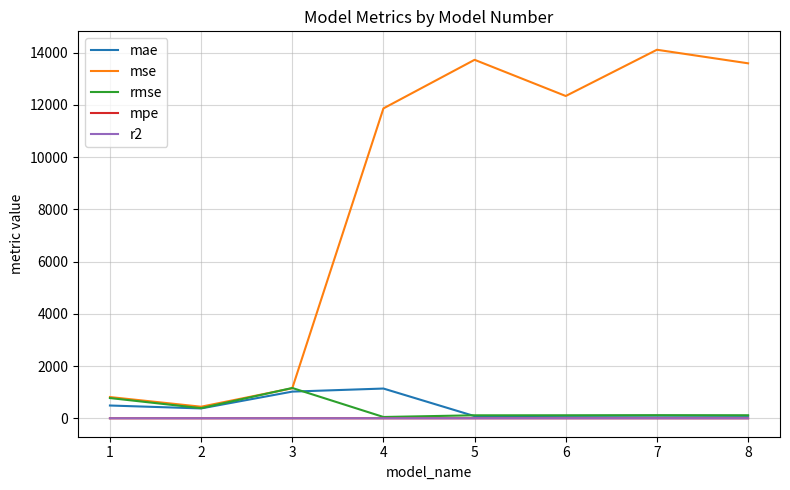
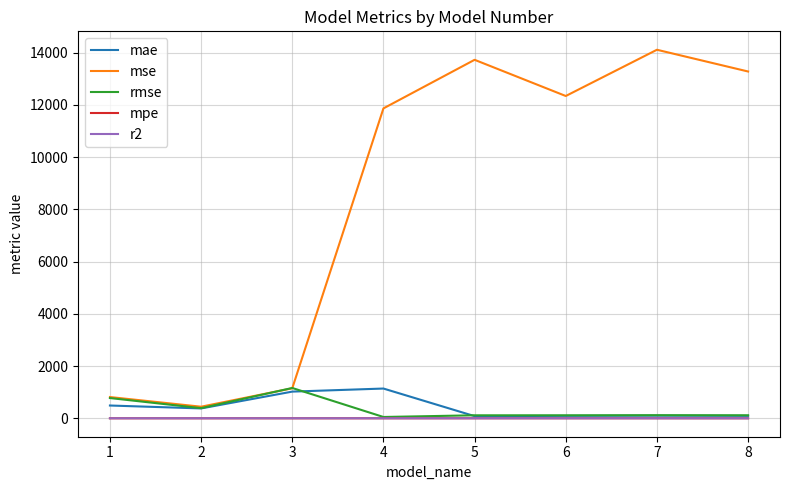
mse, 8: 13600 -> 13300
